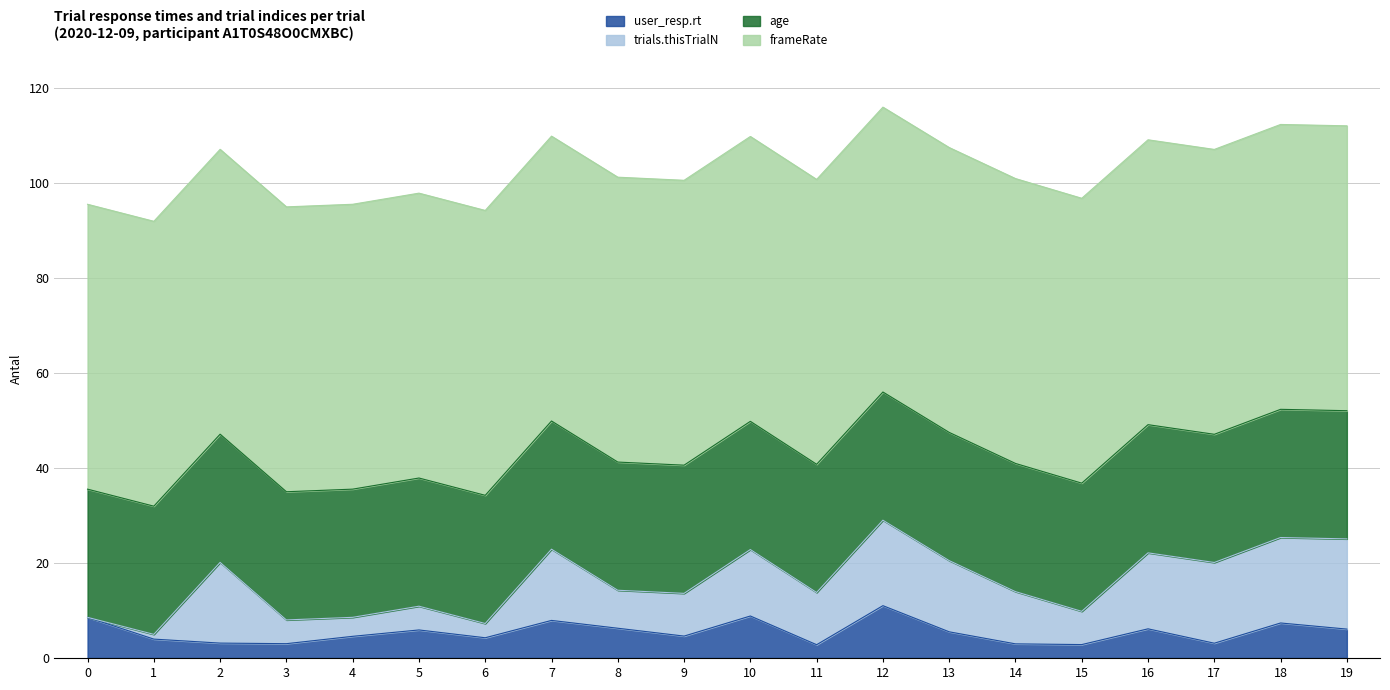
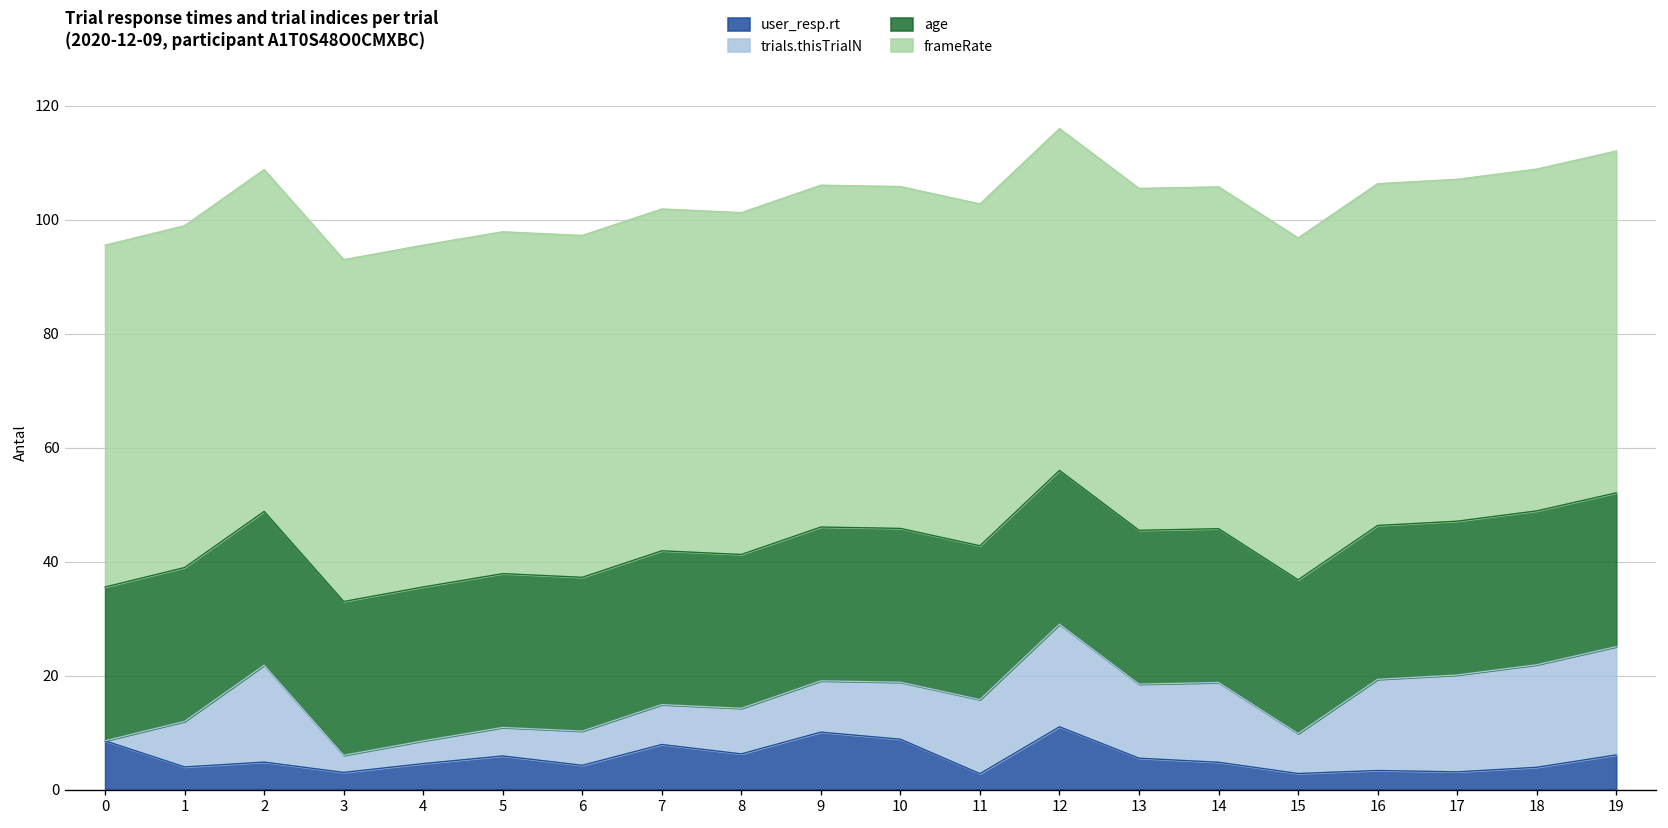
trials.thisTrialN, 1: 1 -> 8
user_resp.rt, 2: 3 -> 5
trials.thisTrialN, 3: 5 -> 3
trials.thisTrialN, 6: 3 -> 6
trials.thisTrialN, 7: 15 -> 7
user_resp.rt, 9: 5 -> 10
trials.thisTrialN, 10: 14 -> 10
trials.thisTrialN, 11: 11 -> 13
trials.thisTrialN, 13: 15 -> 13
user_resp.rt, 14: 3 -> 5
trials.thisTrialN, 14: 11 -> 14
user_resp.rt, 16: 6 -> 3
user_resp.rt, 18: 7 -> 4
